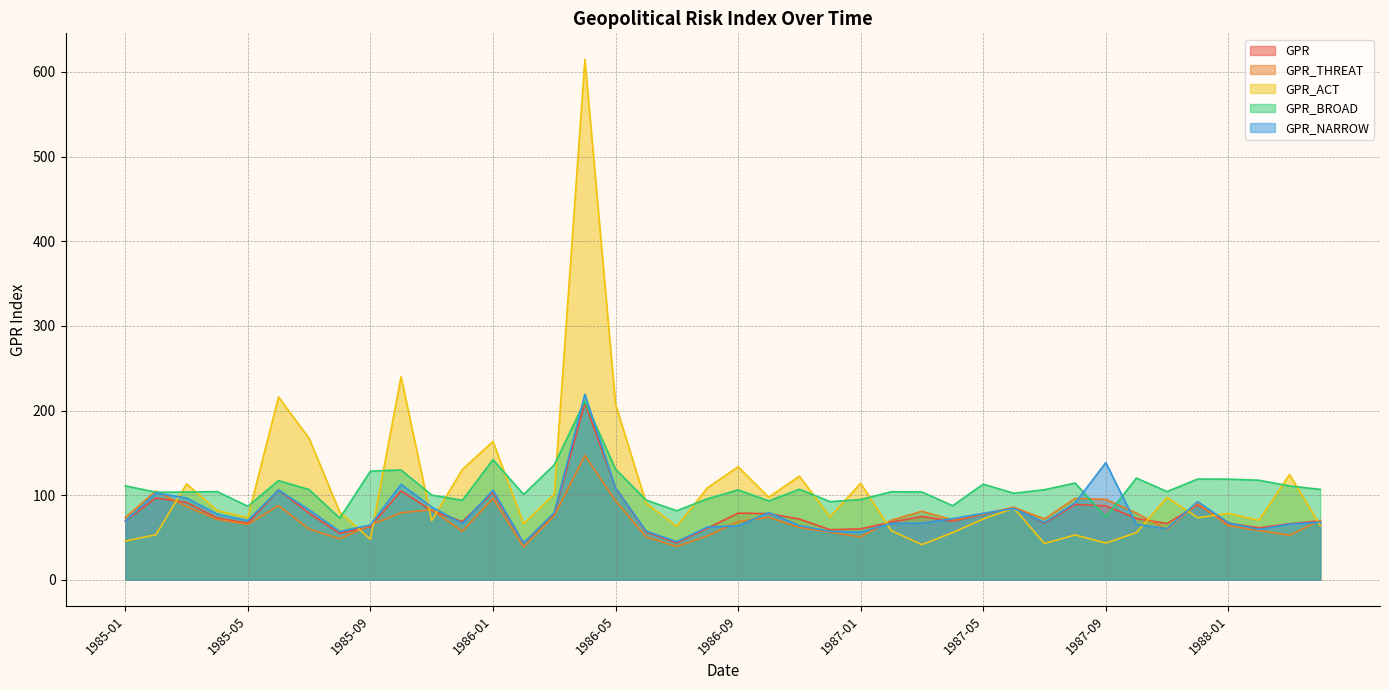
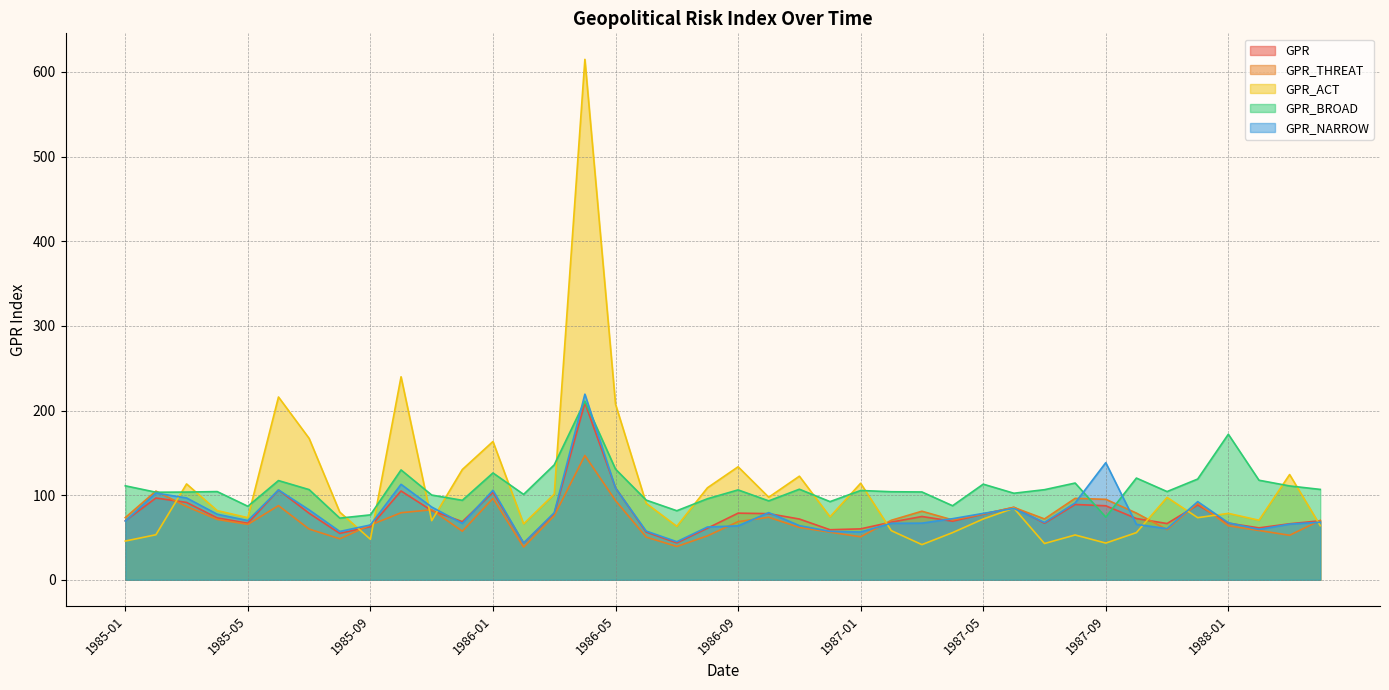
GPR_BROAD, 1985-09: 130 -> 80
GPR_BROAD, 1986-01: 140 -> 130
GPR_BROAD, 1987-01: 90 -> 110
GPR_BROAD, 1988-01: 120 -> 170
